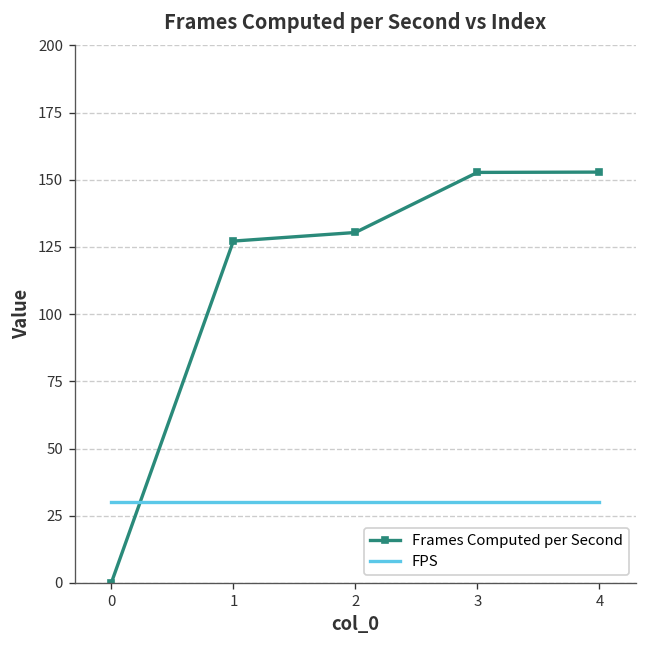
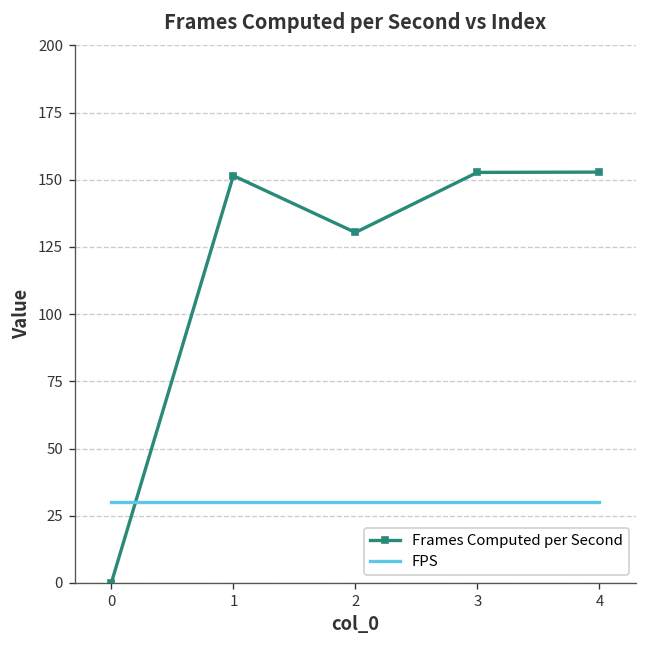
Frames Computed per Second, 1: 127 -> 152
